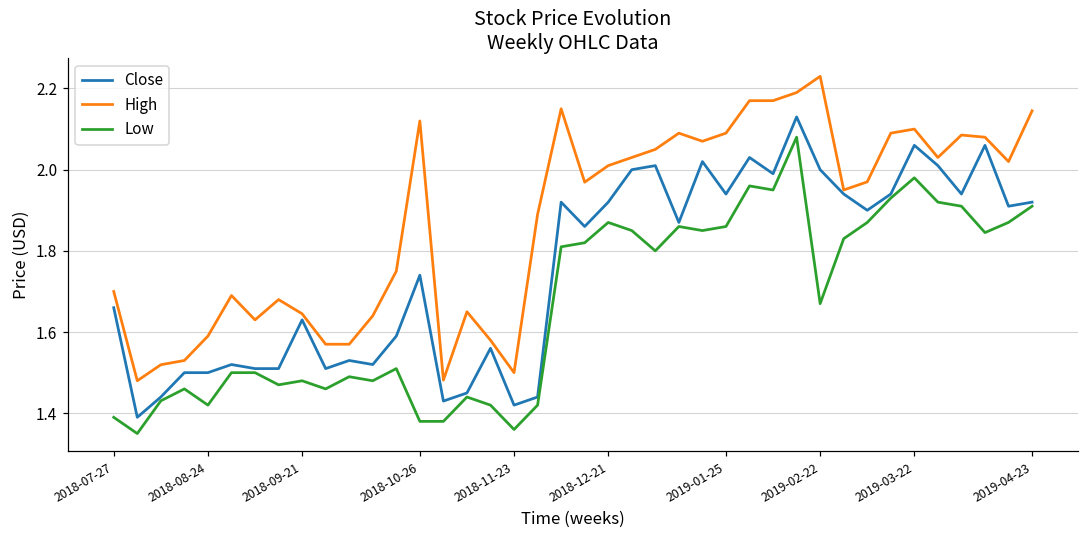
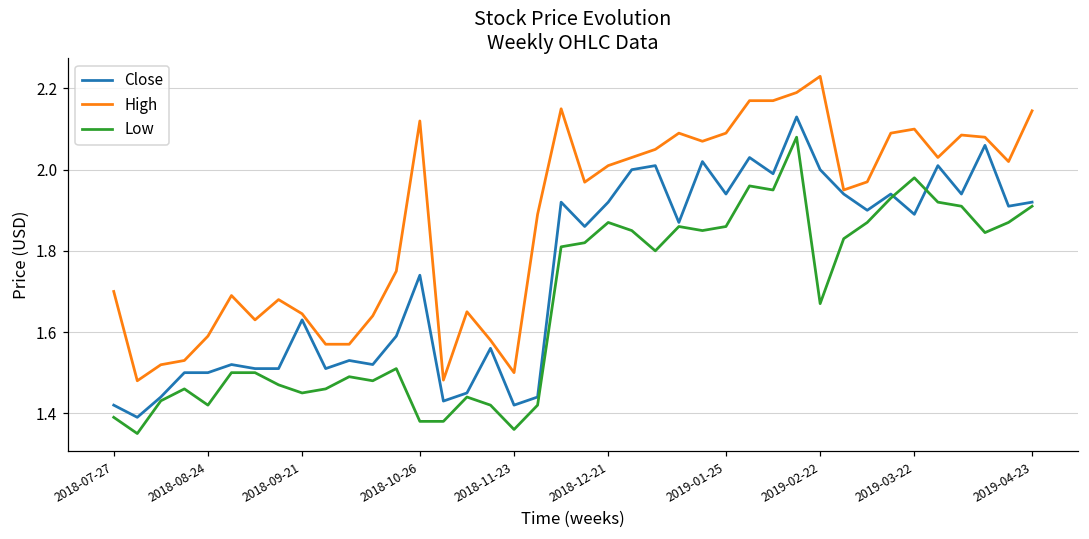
Close, 2018-07-27: 1.66 -> 1.42
Low, 2018-09-21: 1.48 -> 1.45
Close, 2019-03-22: 2.06 -> 1.89
